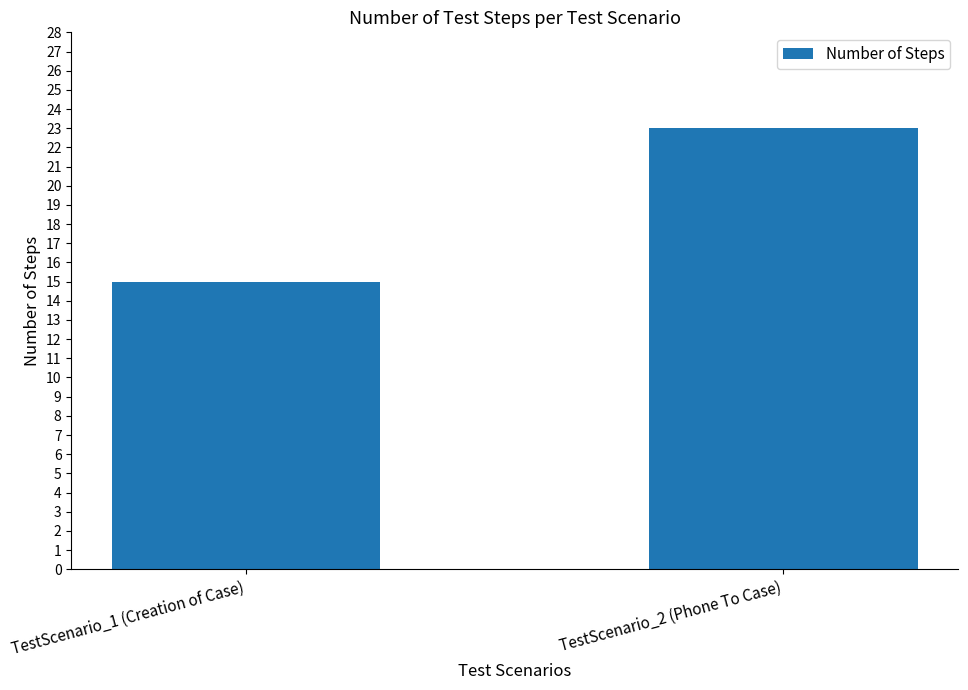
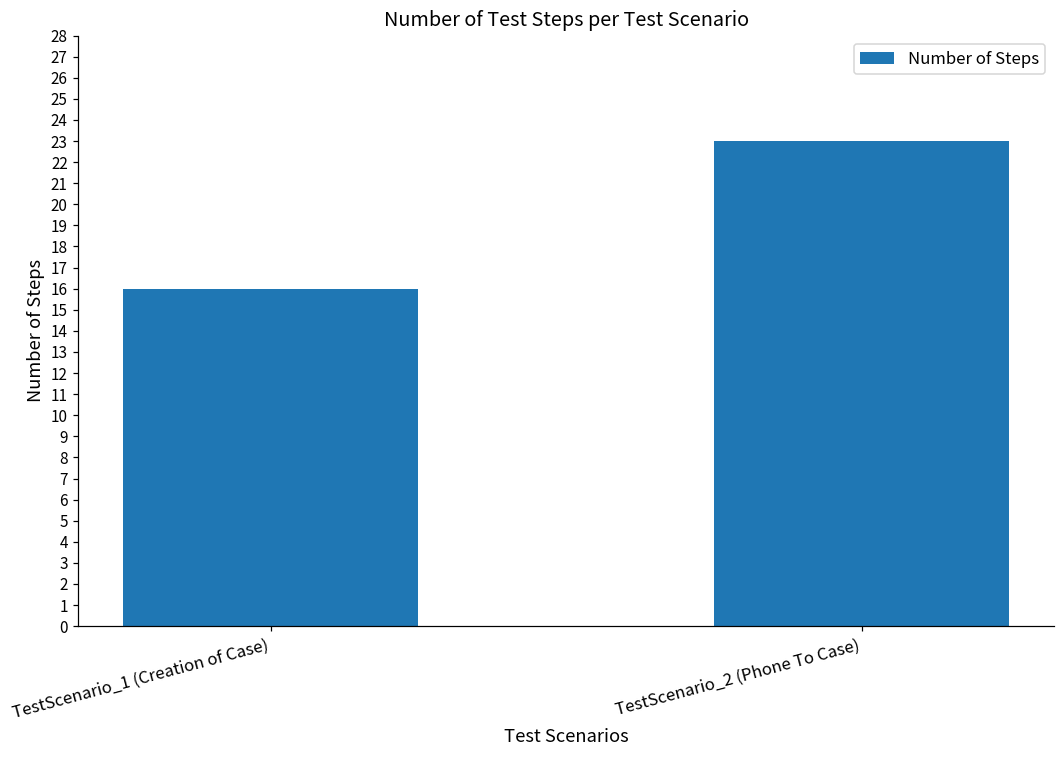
TestScenario_1 (Creation of Case): 15 -> 16
